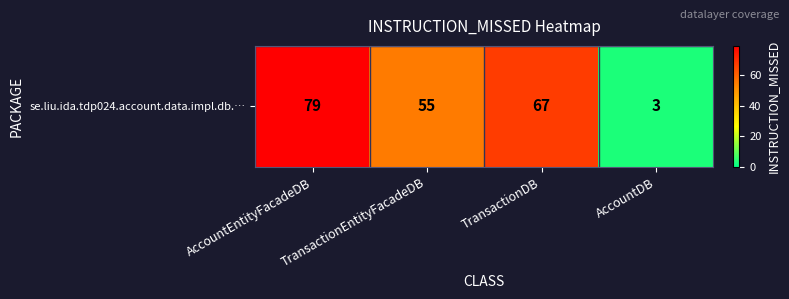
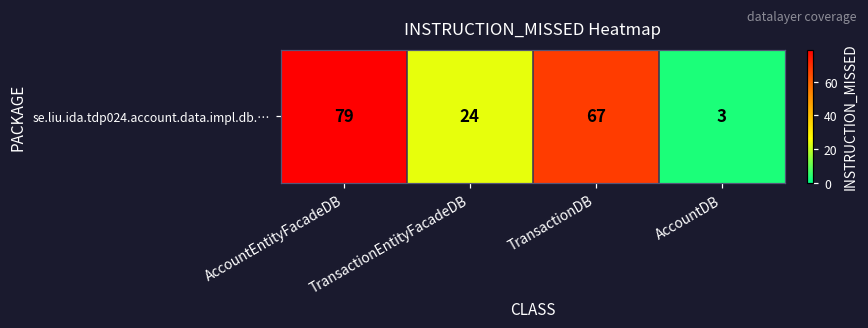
se.liu.ida.tdp024.account.data.impl.db.…, TransactionEntityFacadeDB: 55 -> 24
